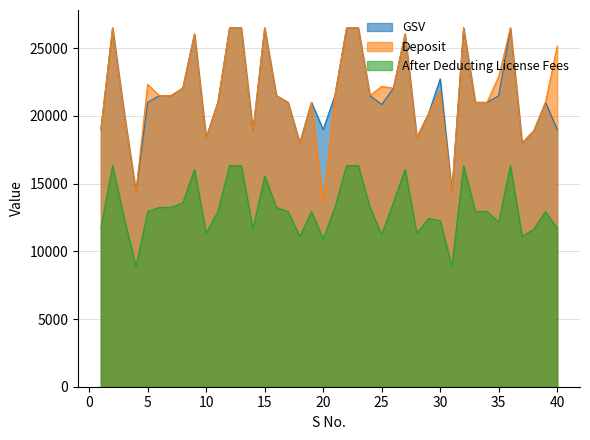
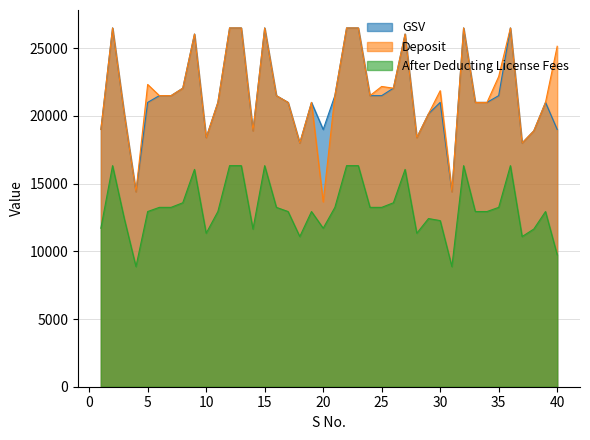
After Deducting License Fees, 15: 15600 -> 16300
After Deducting License Fees, 20: 10900 -> 11700
GSV, 25: 20800 -> 21500
After Deducting License Fees, 25: 11300 -> 13200
GSV, 30: 22700 -> 21000
After Deducting License Fees, 35: 12200 -> 13200
After Deducting License Fees, 40: 11700 -> 9700
